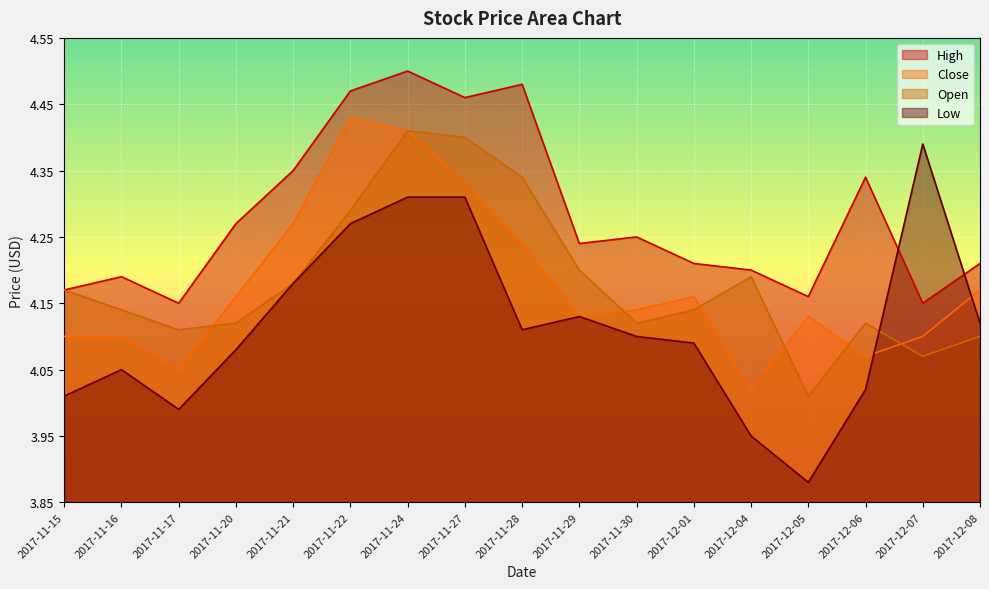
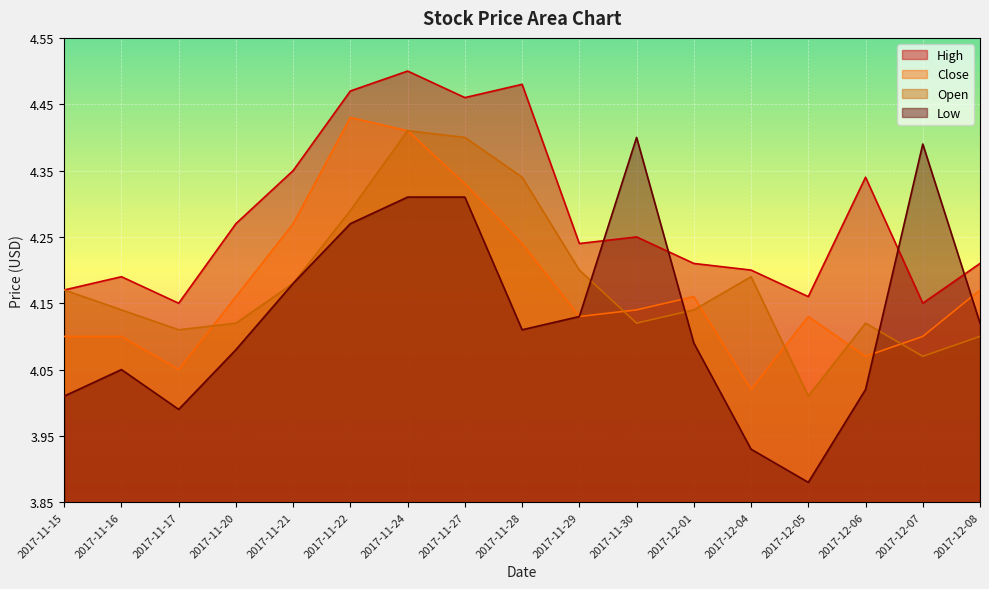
Low, 2017-11-30: 4.1 -> 4.4
Low, 2017-12-04: 3.95 -> 3.93
